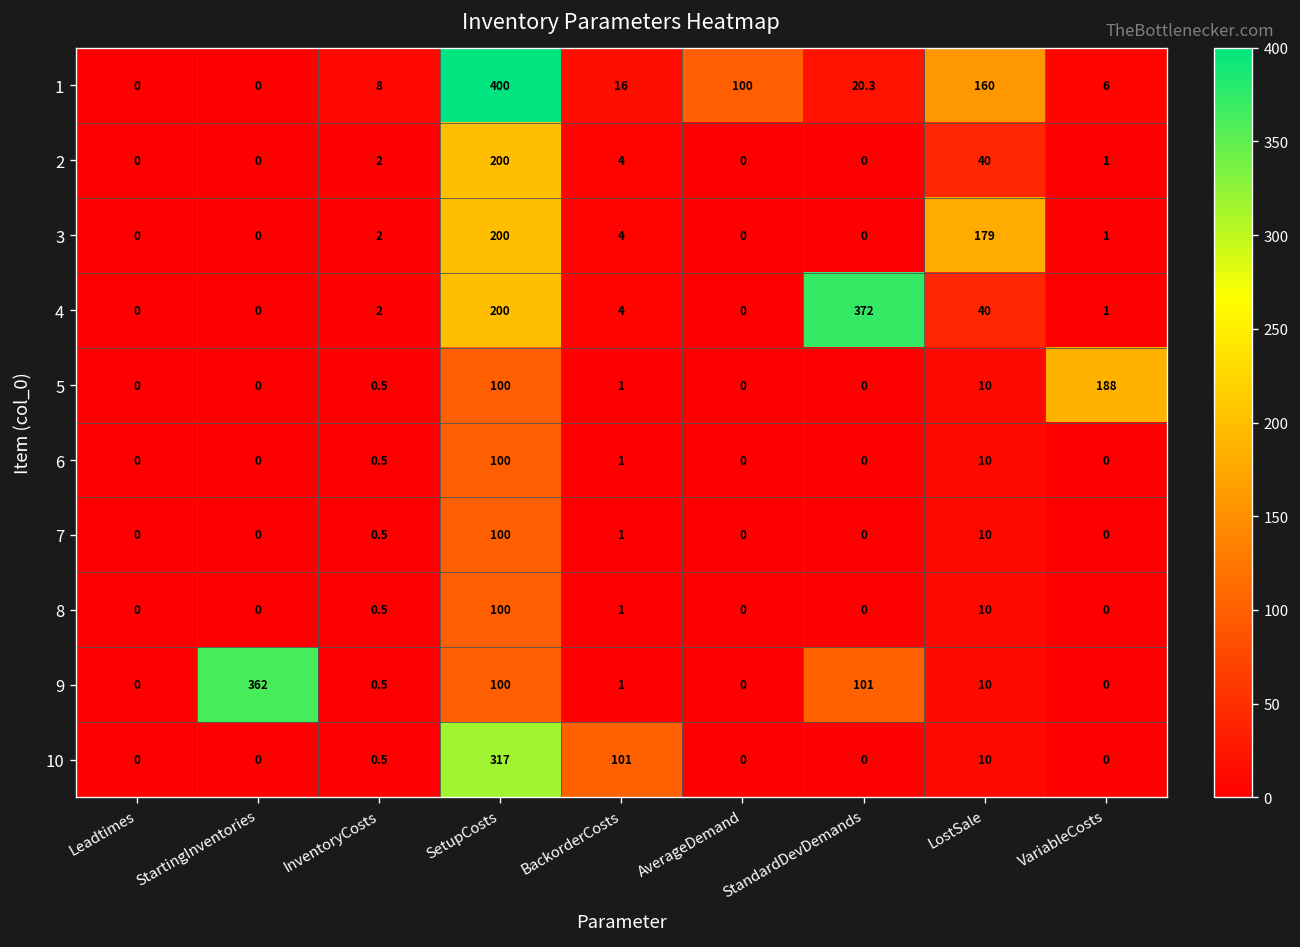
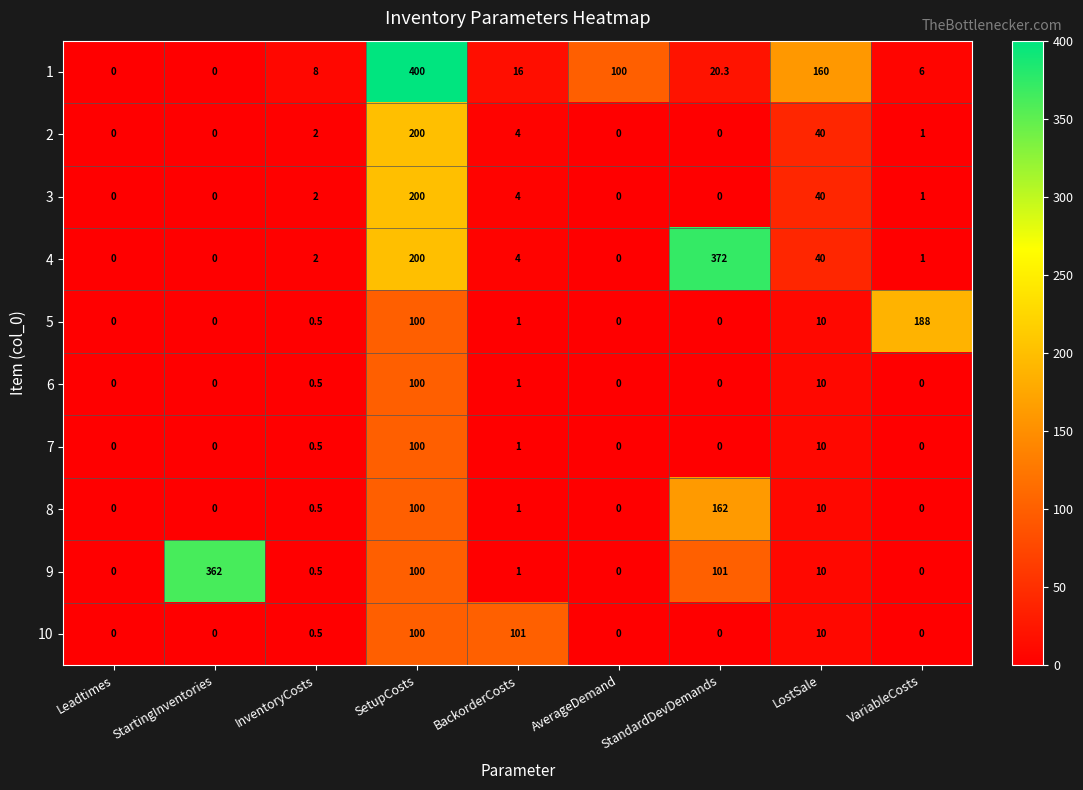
3, LostSale: 179 -> 40
8, StandardDevDemands: 0 -> 162
10, SetupCosts: 317 -> 100
